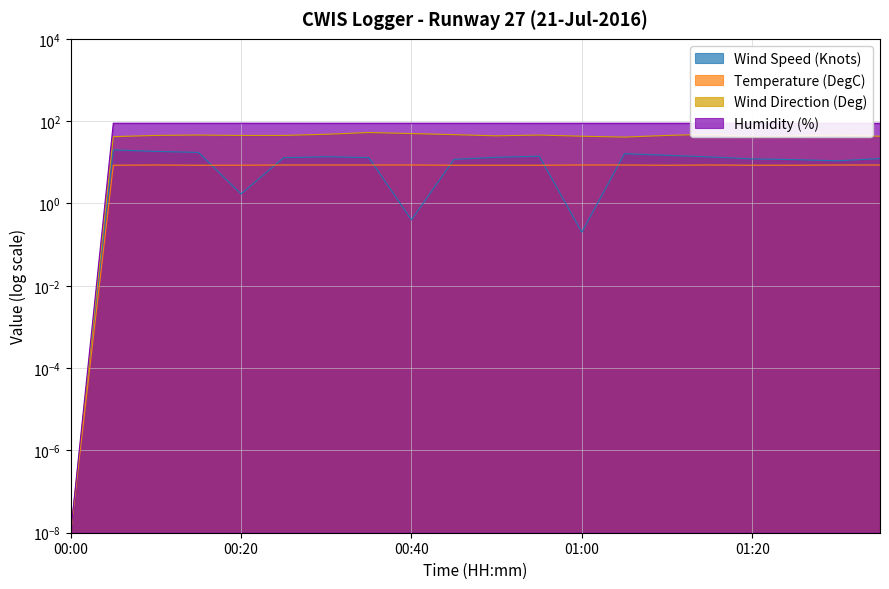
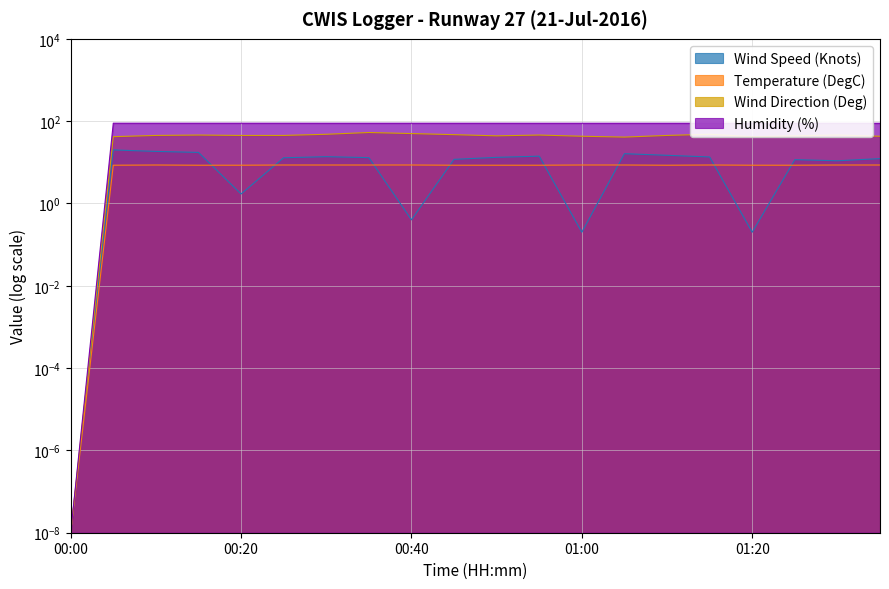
Wind Speed (Knots), 01:20: 12 -> 0.2
